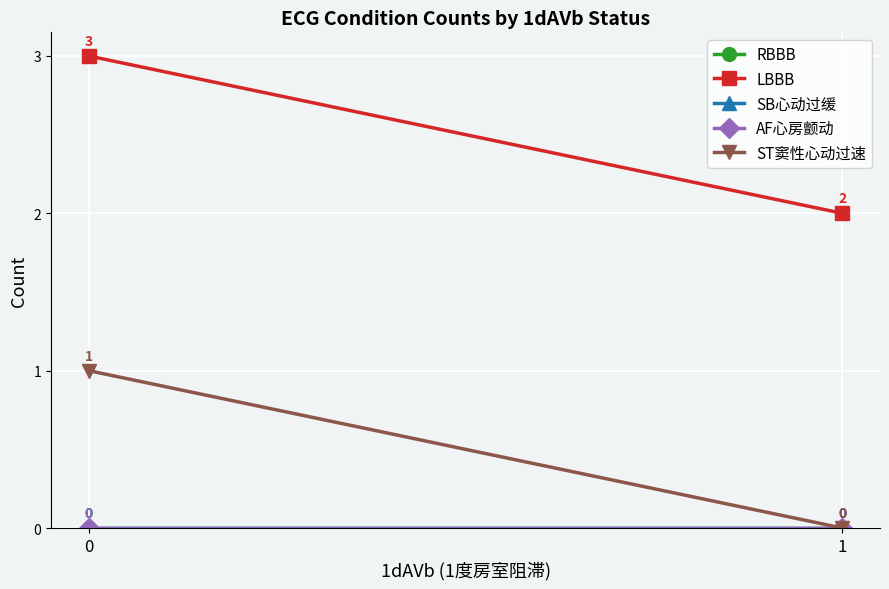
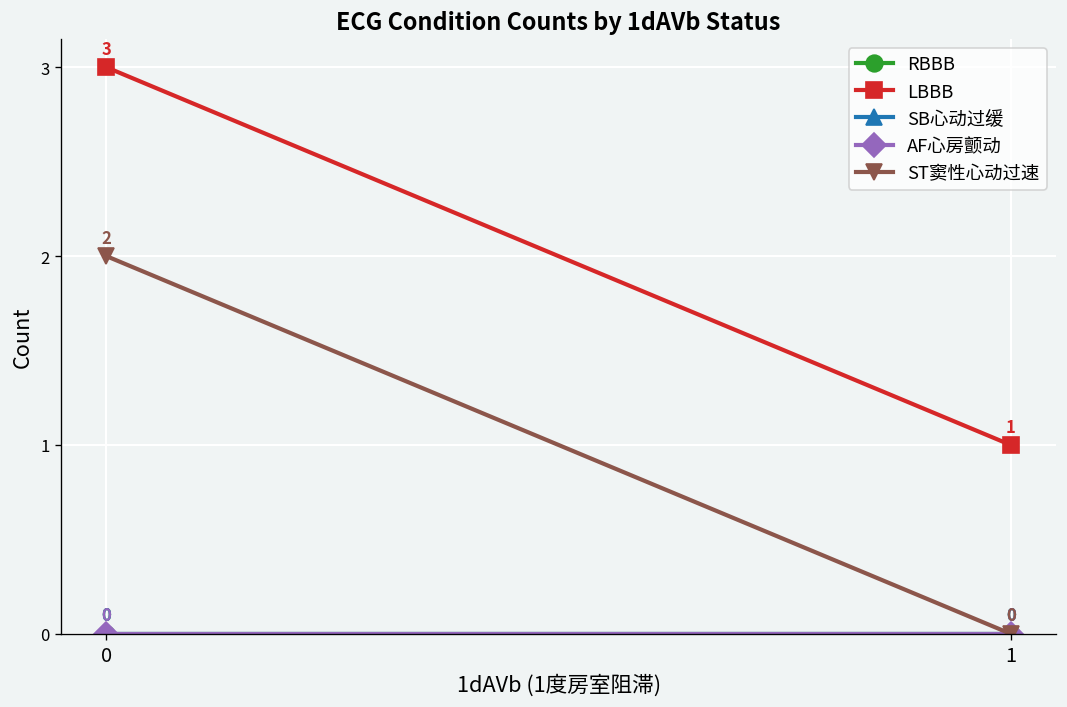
ST窦性心动过速, 0: 1 -> 2
LBBB, 1: 2 -> 1
